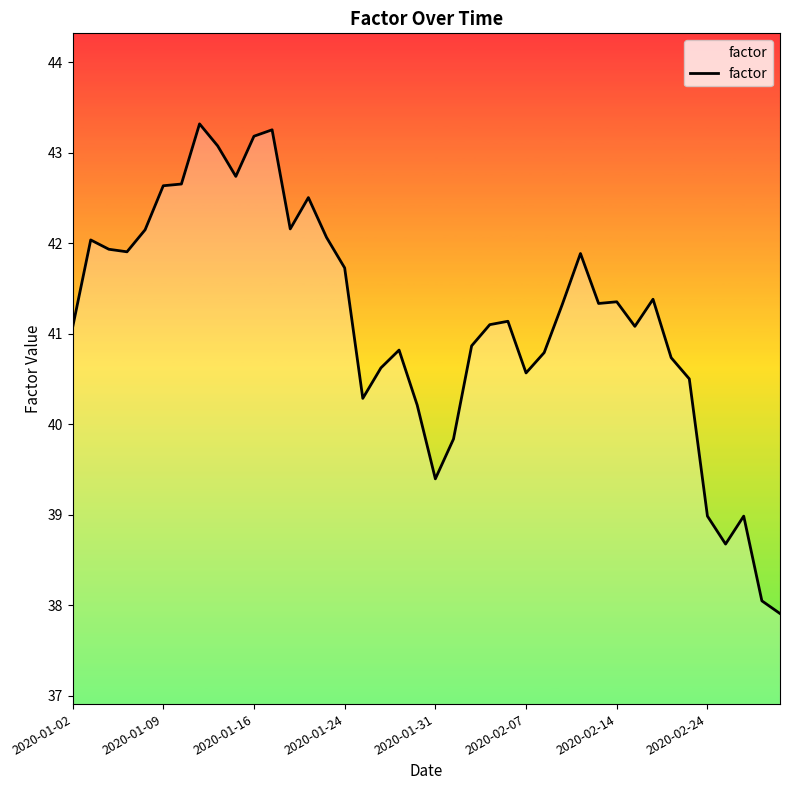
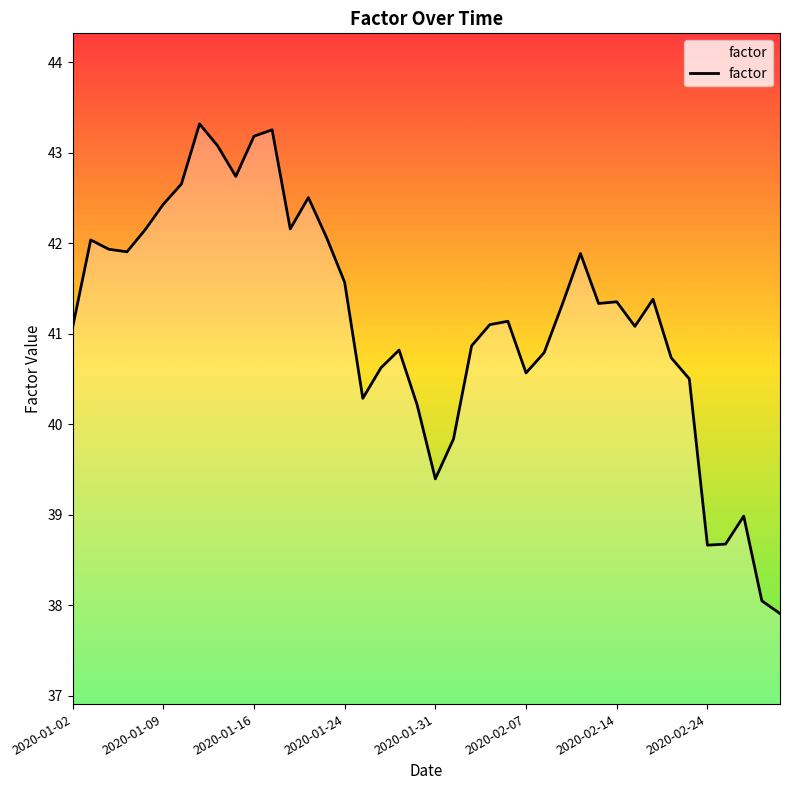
2020-01-09: 42.6 -> 42.4
2020-01-24: 41.7 -> 41.6
2020-02-24: 39.0 -> 38.7
